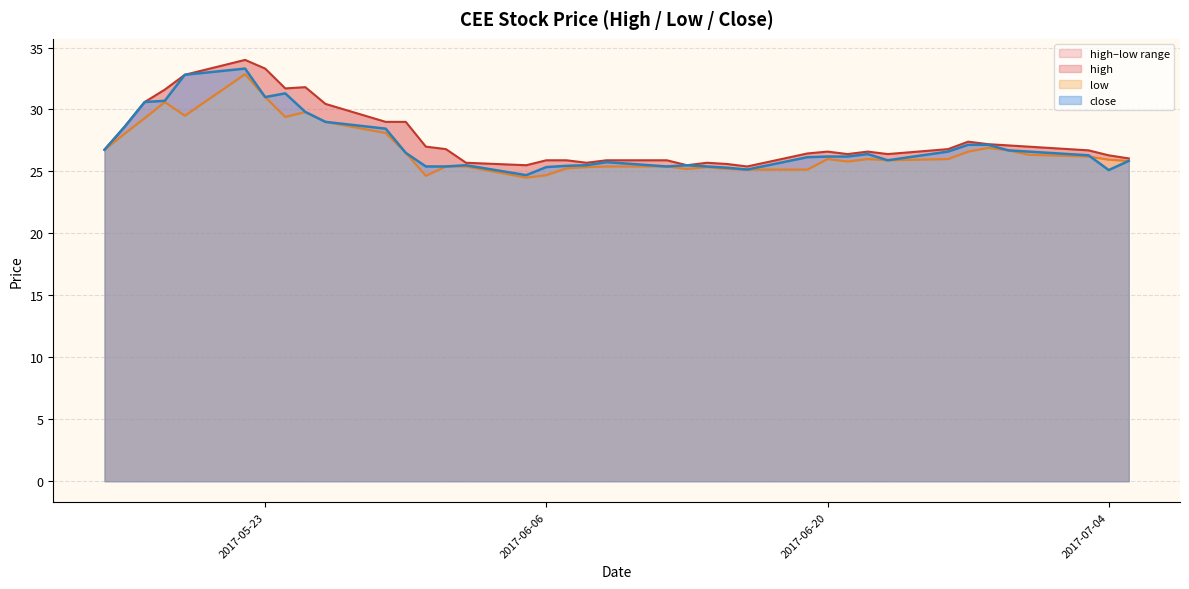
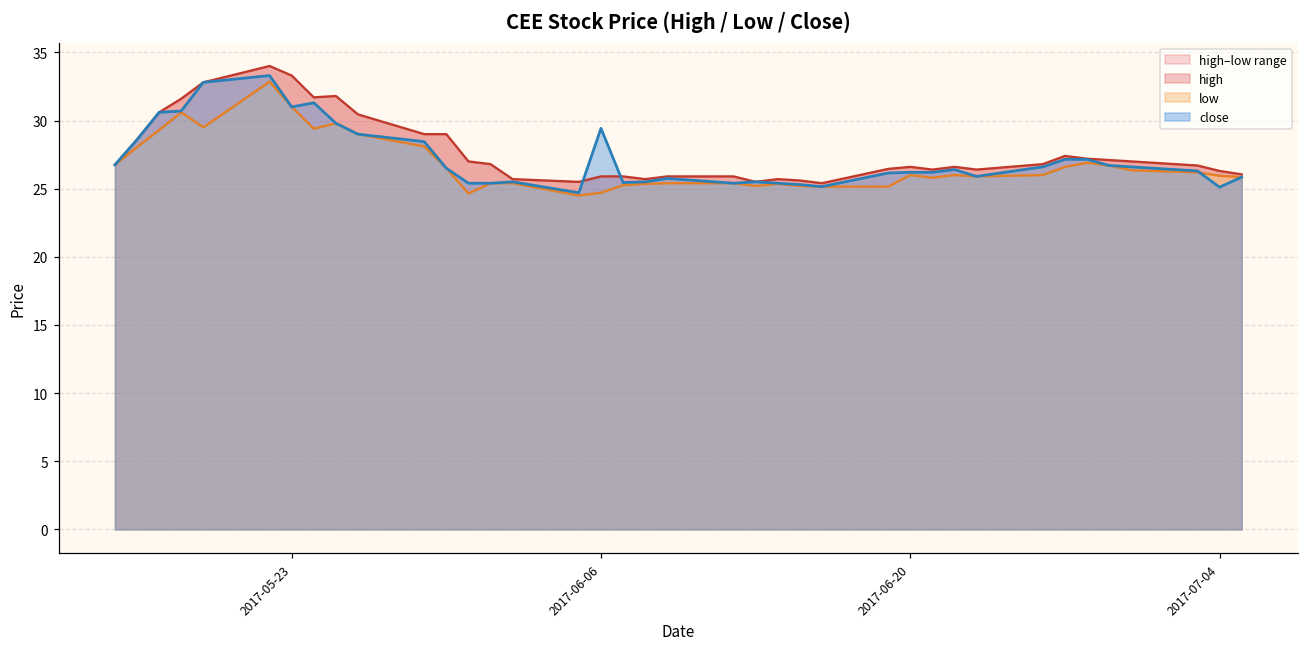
close, 2017-06-06: 25.4 -> 29.4
